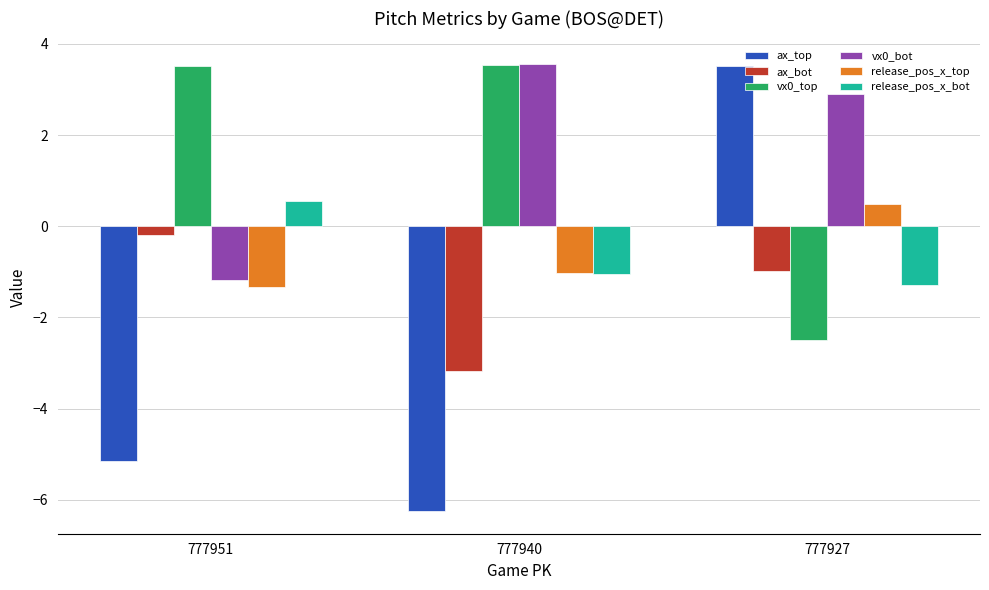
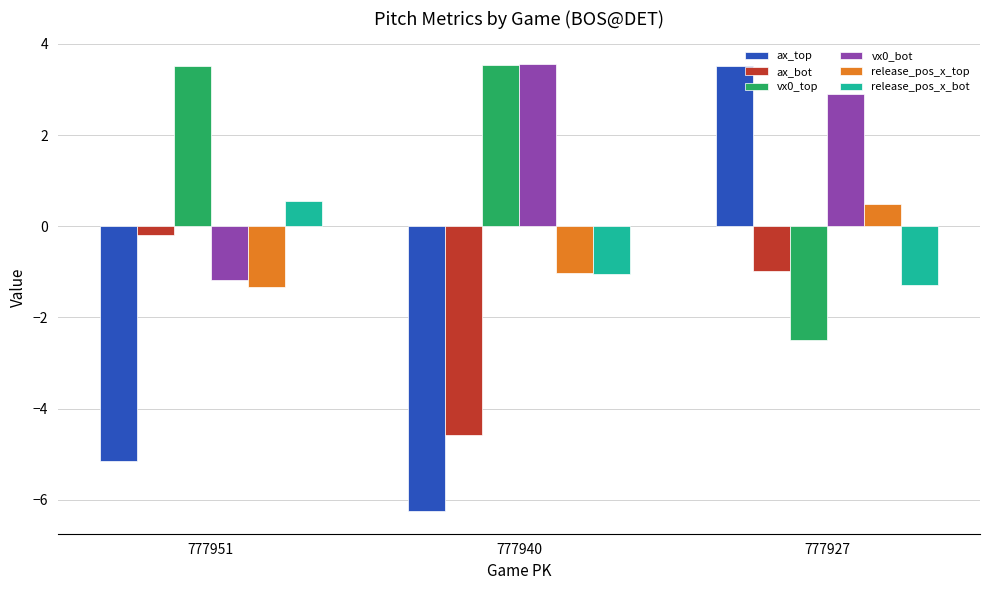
ax_bot, 777940: -3.2 -> -4.6
